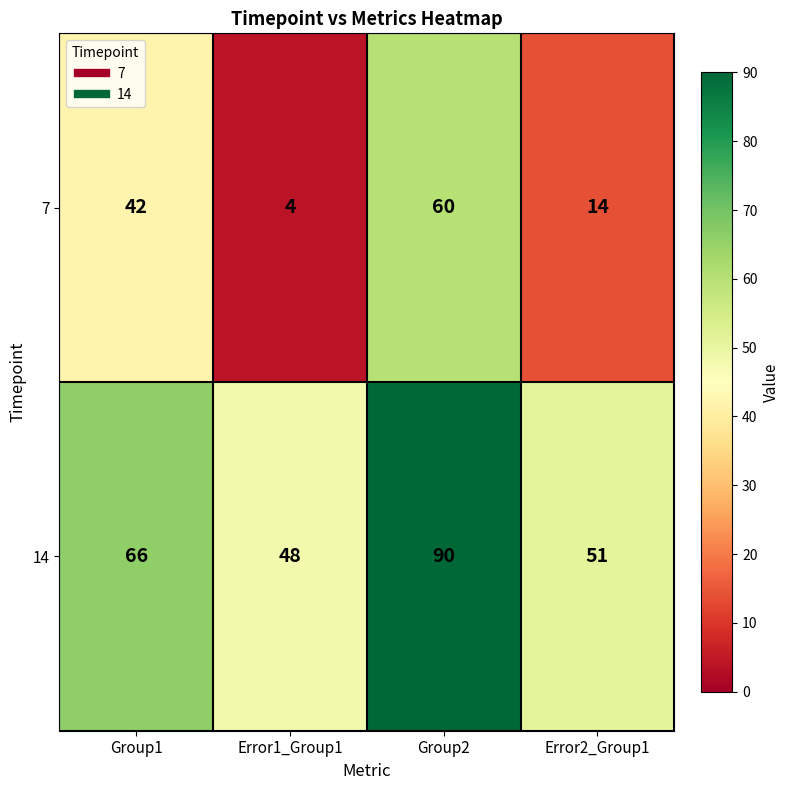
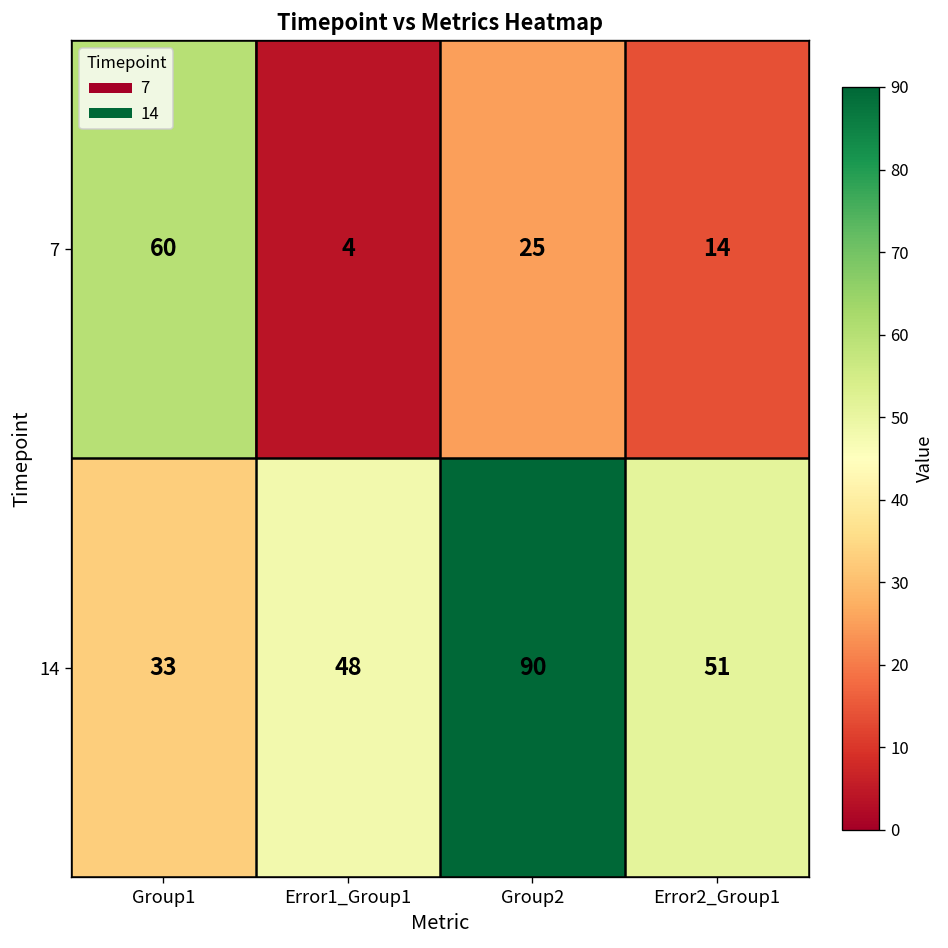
7, Group1: 42 -> 60
7, Group2: 60 -> 25
14, Group1: 66 -> 33
